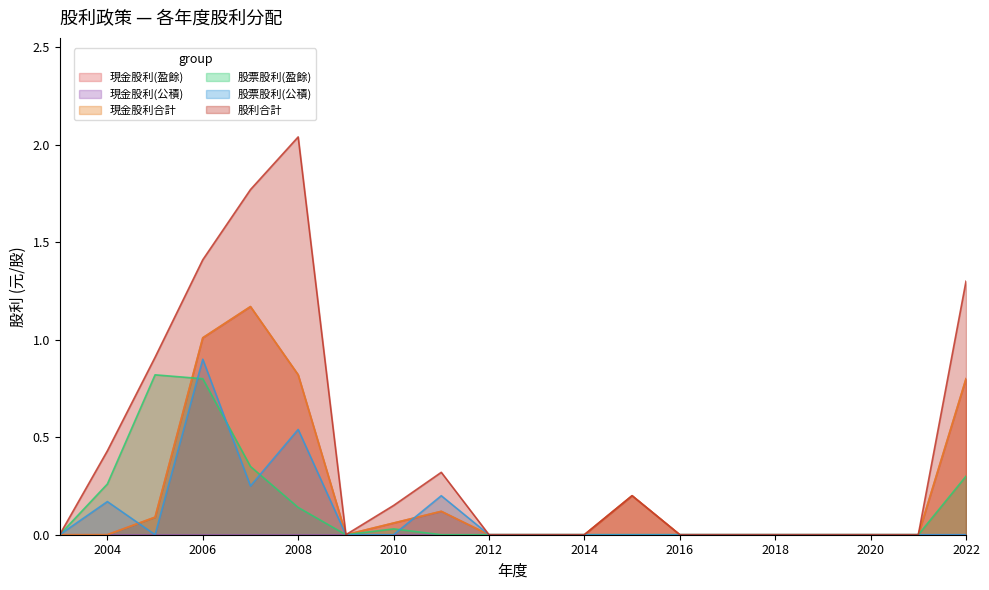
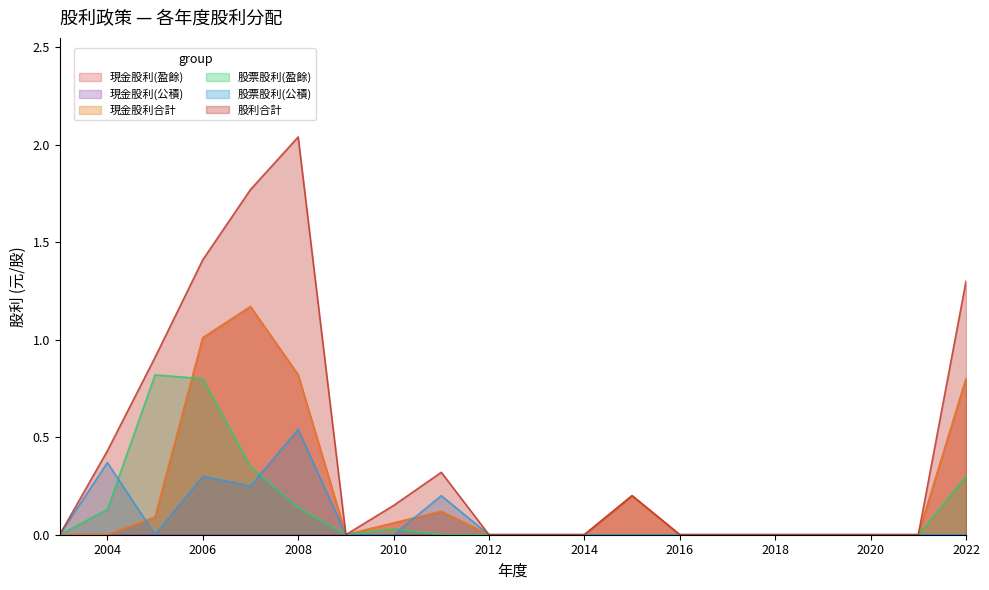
股票股利(盈餘), 2004: 0.26 -> 0.13
股票股利(公積), 2004: 0.17 -> 0.37
股票股利(公積), 2006: 0.9 -> 0.3
